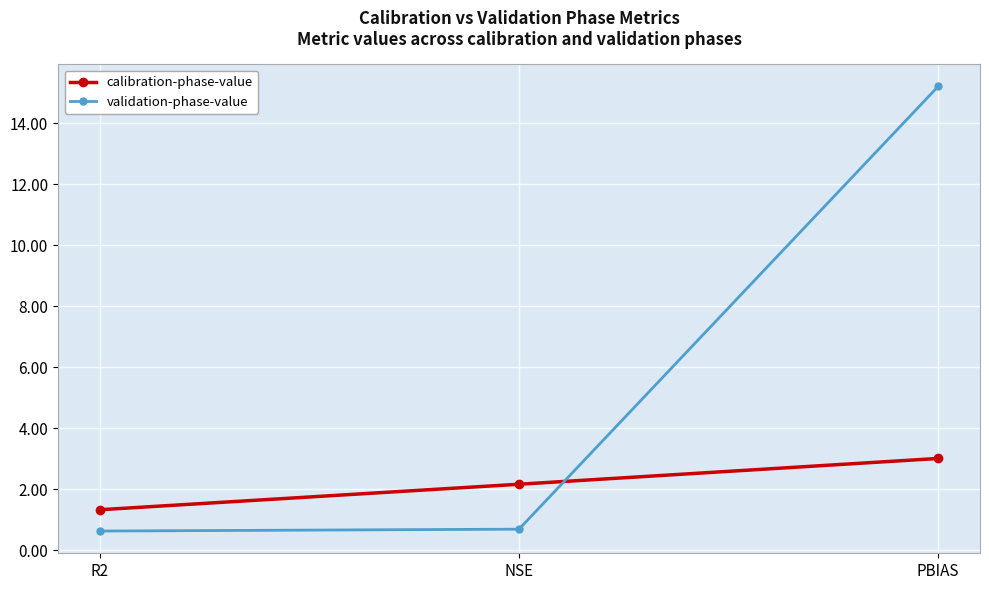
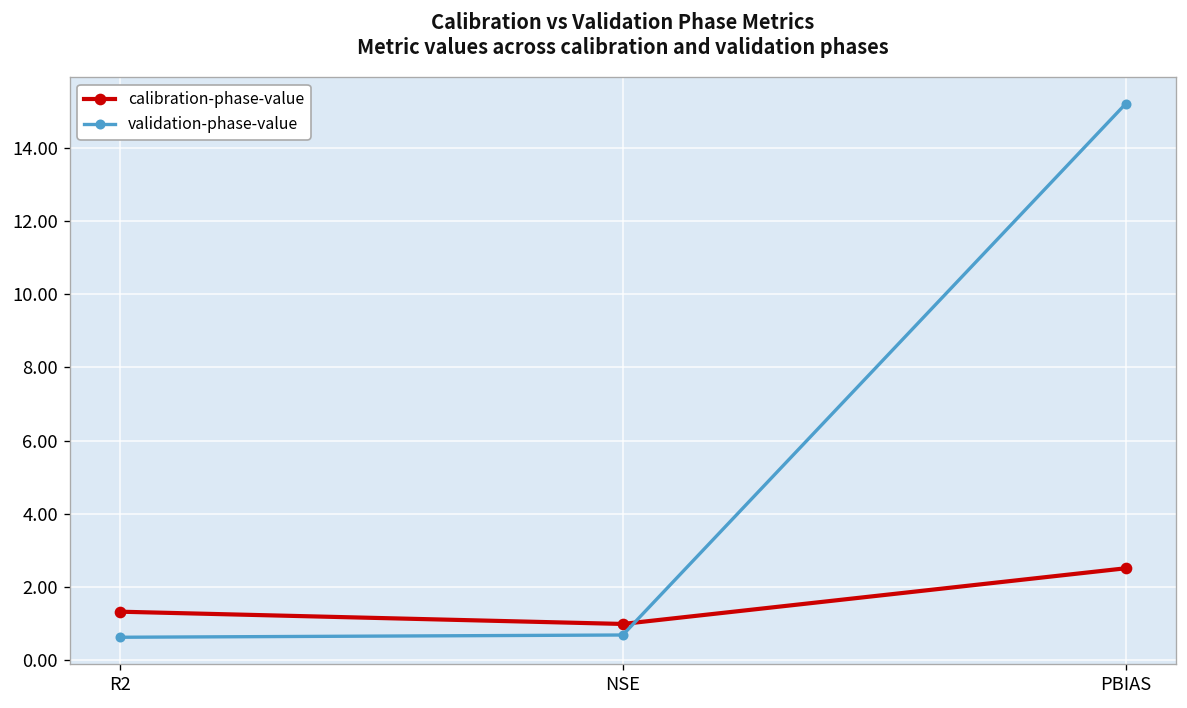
calibration-phase-value, NSE: 2.2 -> 1.0
calibration-phase-value, PBIAS: 3.0 -> 2.5
